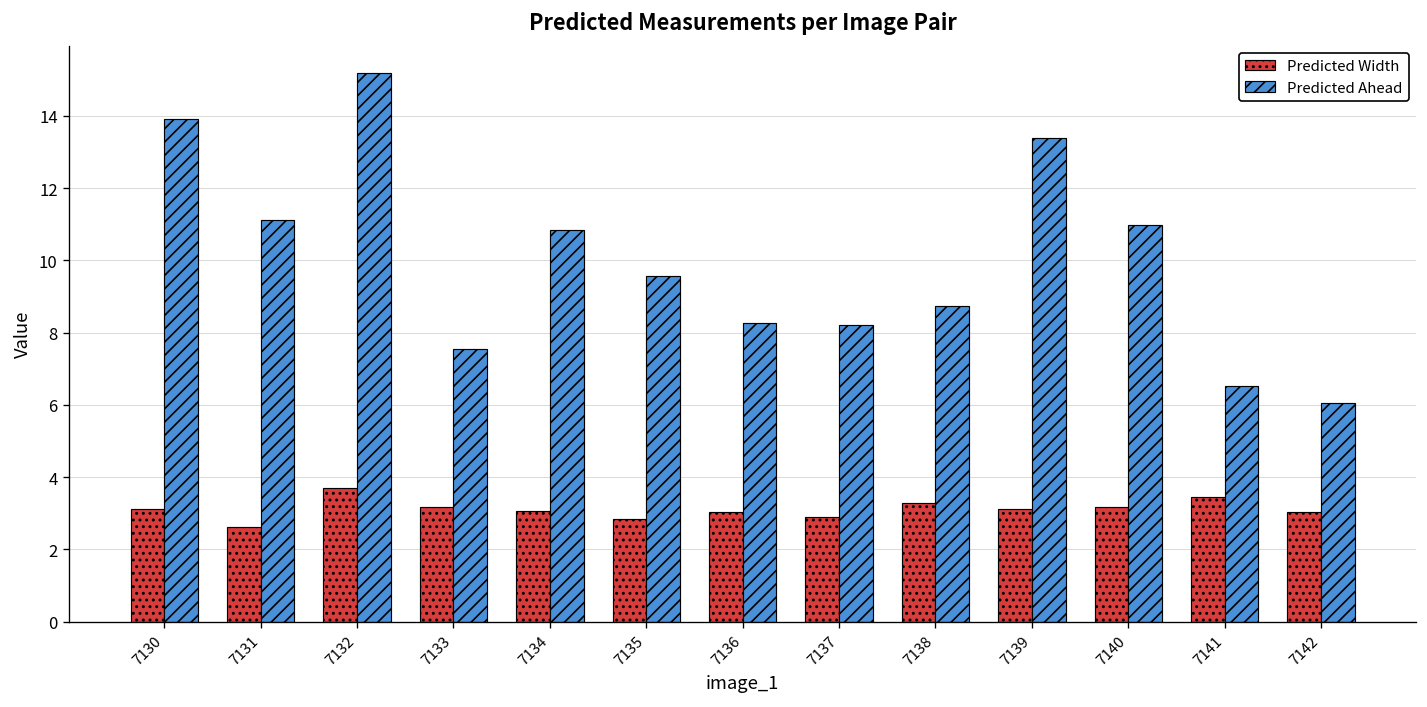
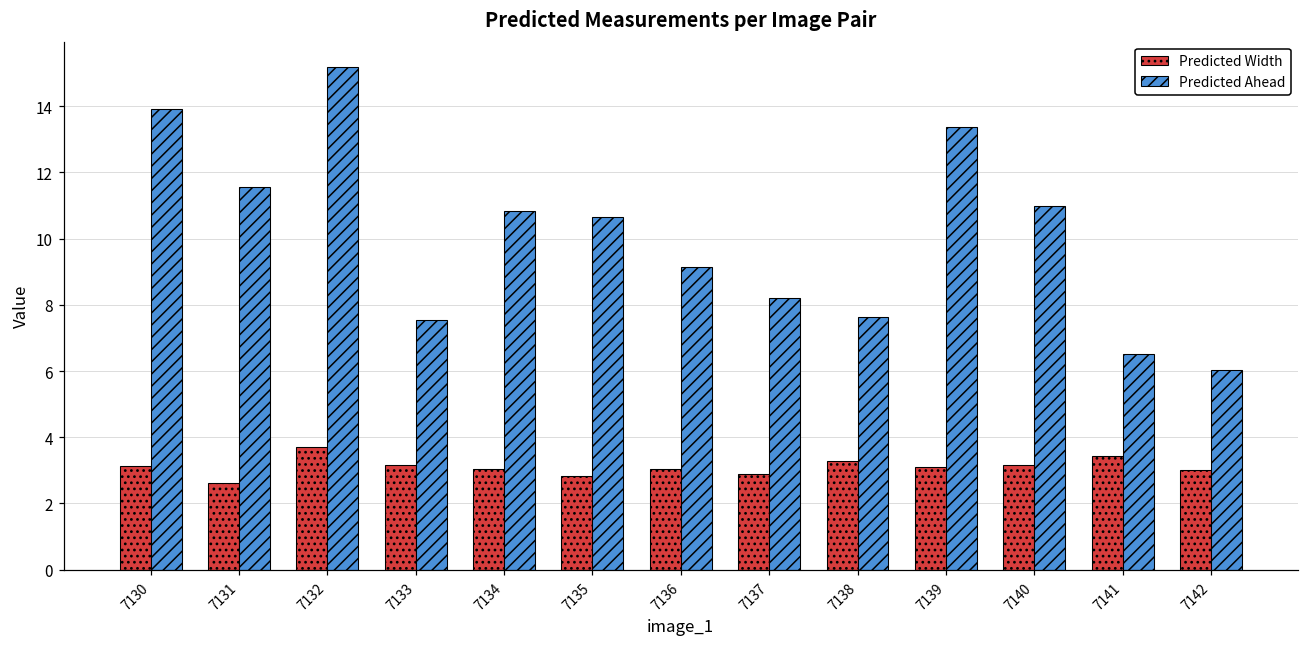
Predicted Ahead, 7131: 11.1 -> 11.6
Predicted Ahead, 7135: 9.6 -> 10.7
Predicted Ahead, 7136: 8.3 -> 9.2
Predicted Ahead, 7138: 8.8 -> 7.6
